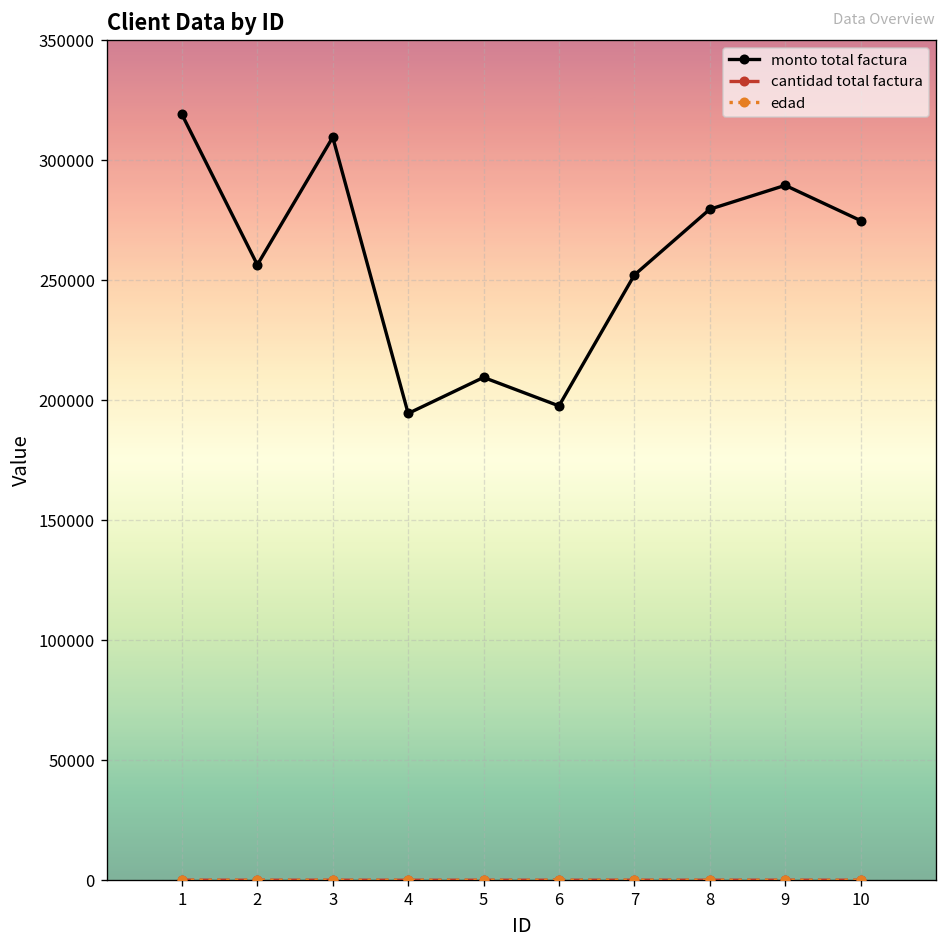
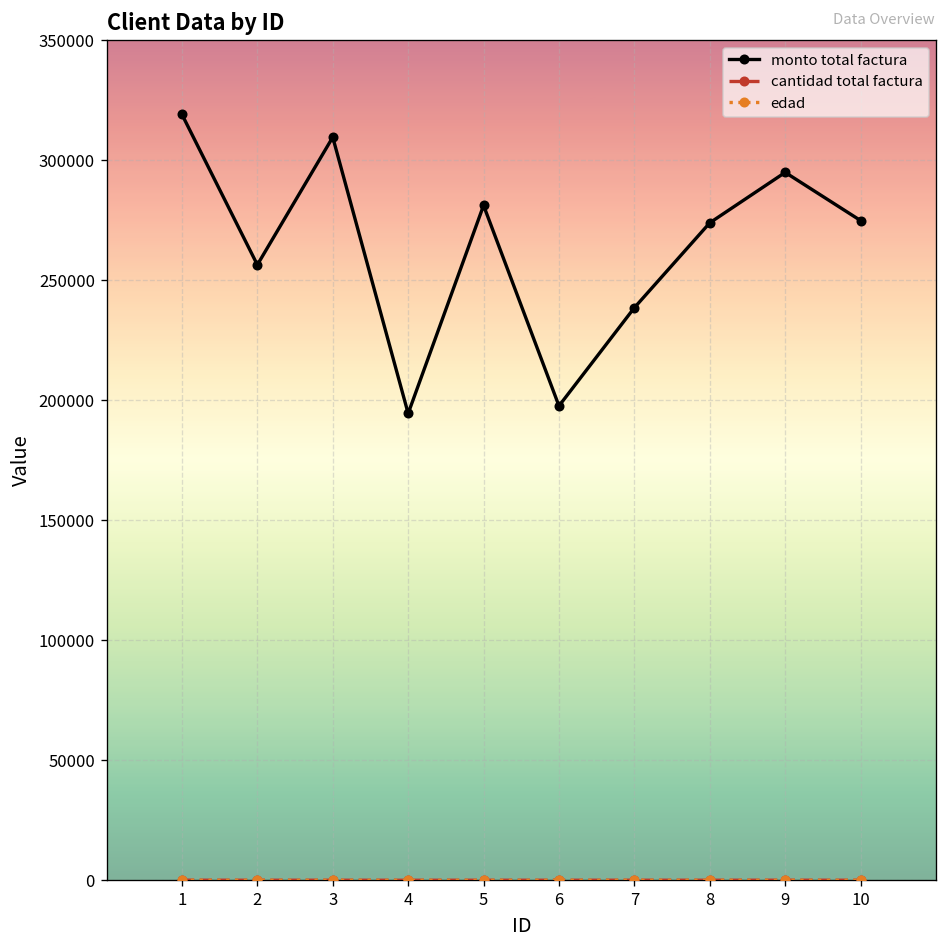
monto total factura, 5: 209000 -> 281000
monto total factura, 7: 252000 -> 239000
monto total factura, 8: 280000 -> 274000
monto total factura, 9: 289000 -> 295000
